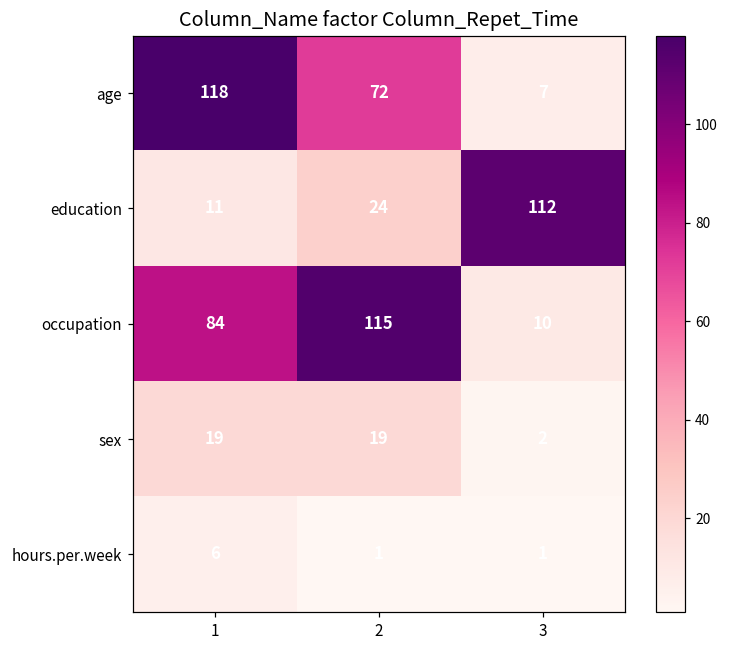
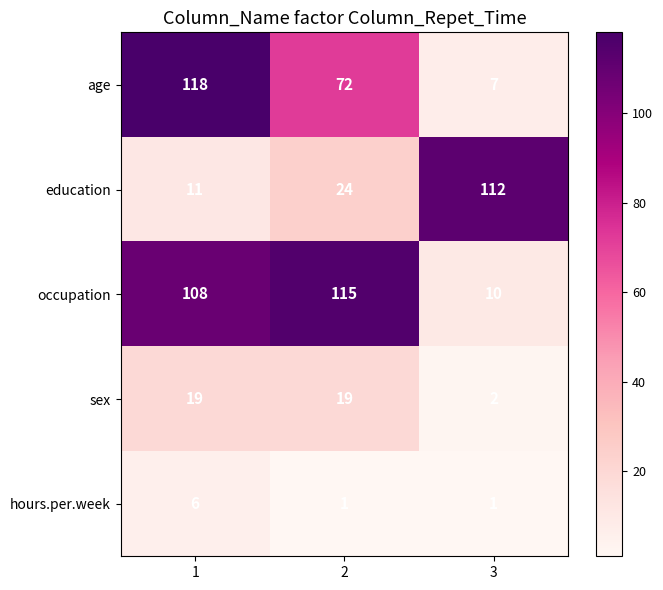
occupation, 1: 84 -> 108
